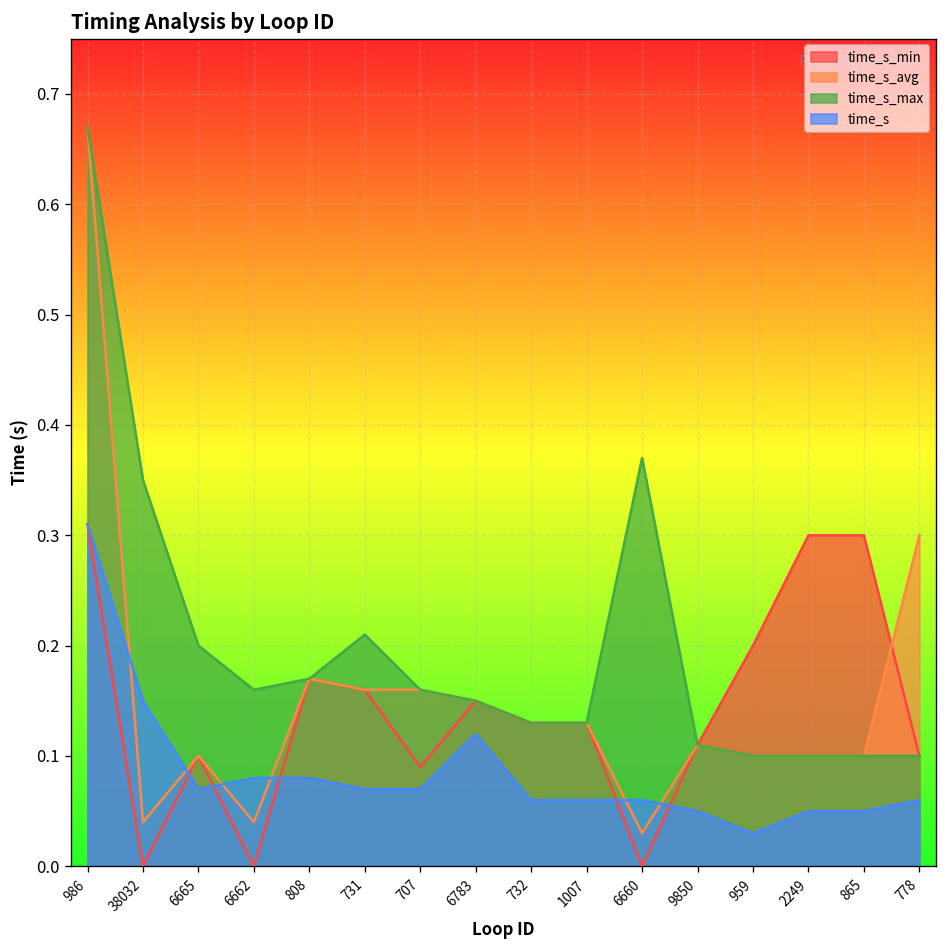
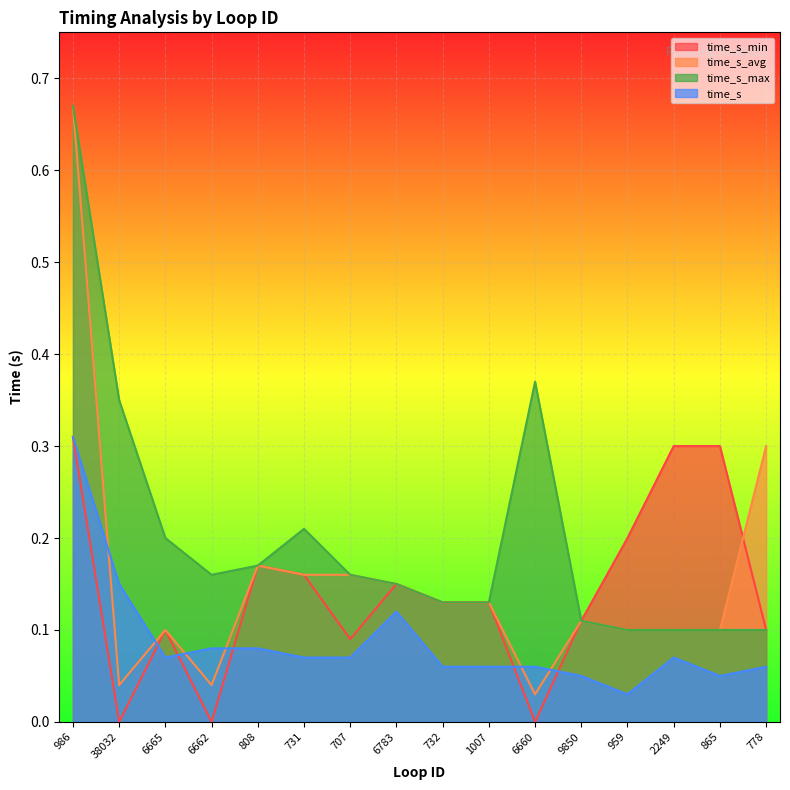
time_s, 2249: 0.05 -> 0.07
